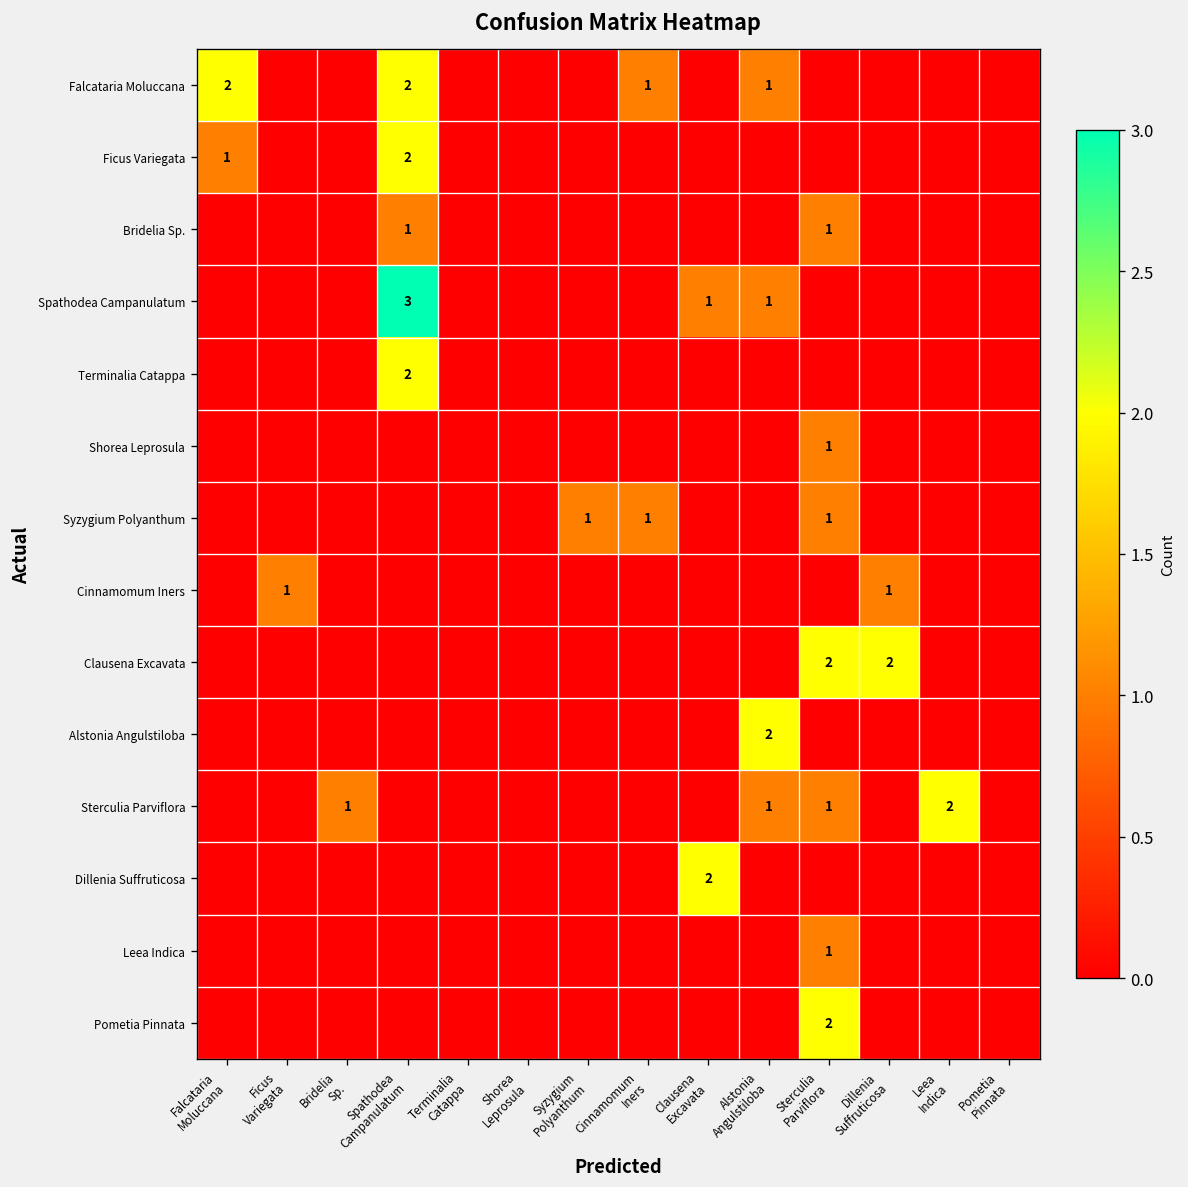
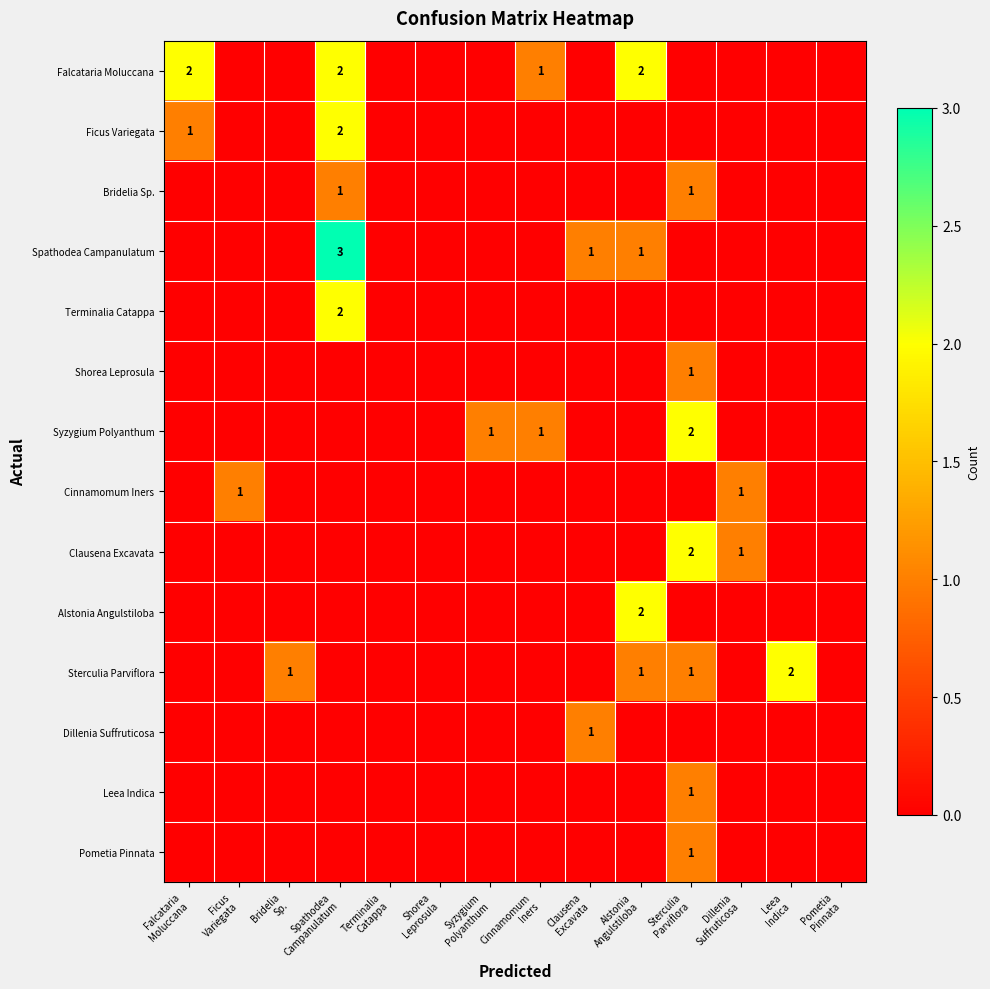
Falcataria Moluccana, Alstonia Angulstiloba: 1 -> 2
Syzygium Polyanthum, Sterculia Parviflora: 1 -> 2
Clausena Excavata, Dillenia Suffruticosa: 2 -> 1
Dillenia Suffruticosa, Clausena Excavata: 2 -> 1
Pometia Pinnata, Sterculia Parviflora: 2 -> 1
